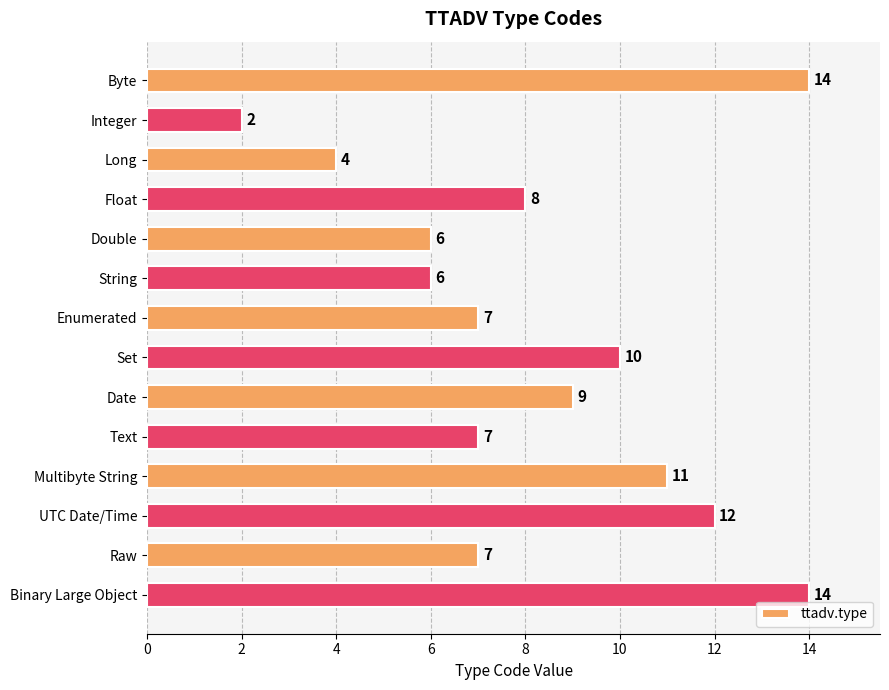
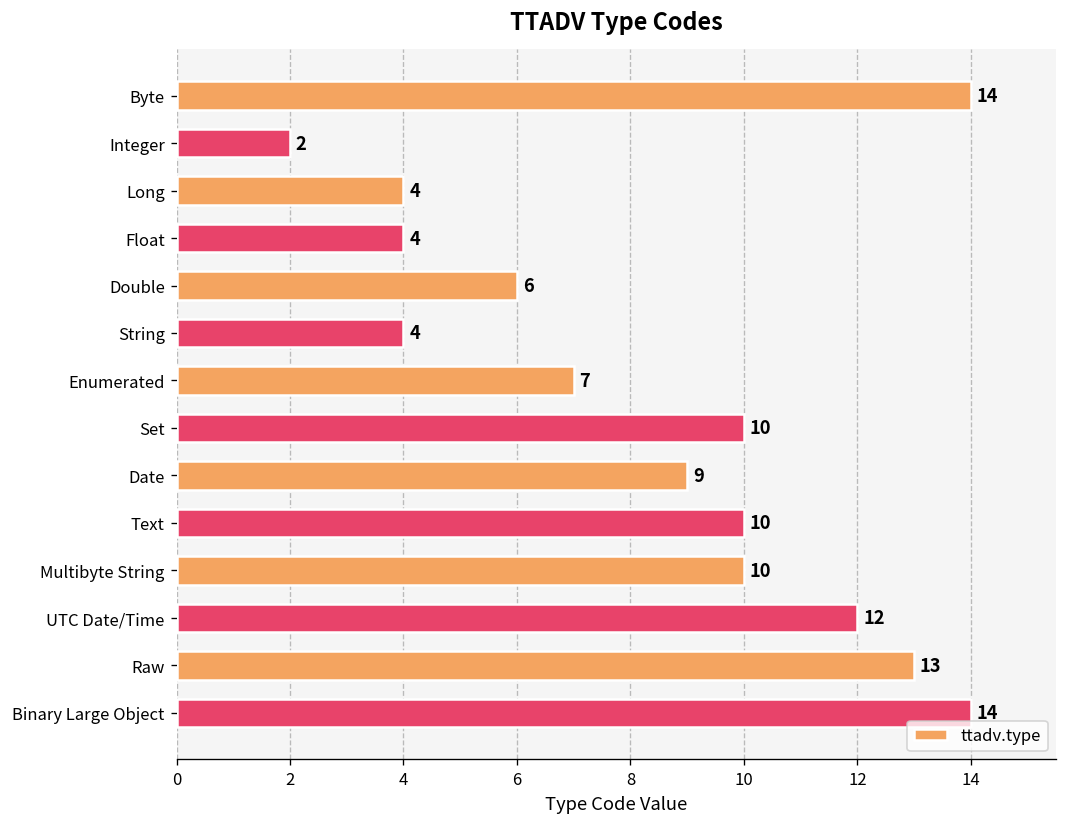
Float: 8 -> 4
String: 6 -> 4
Text: 7 -> 10
Multibyte String: 11 -> 10
Raw: 7 -> 13
